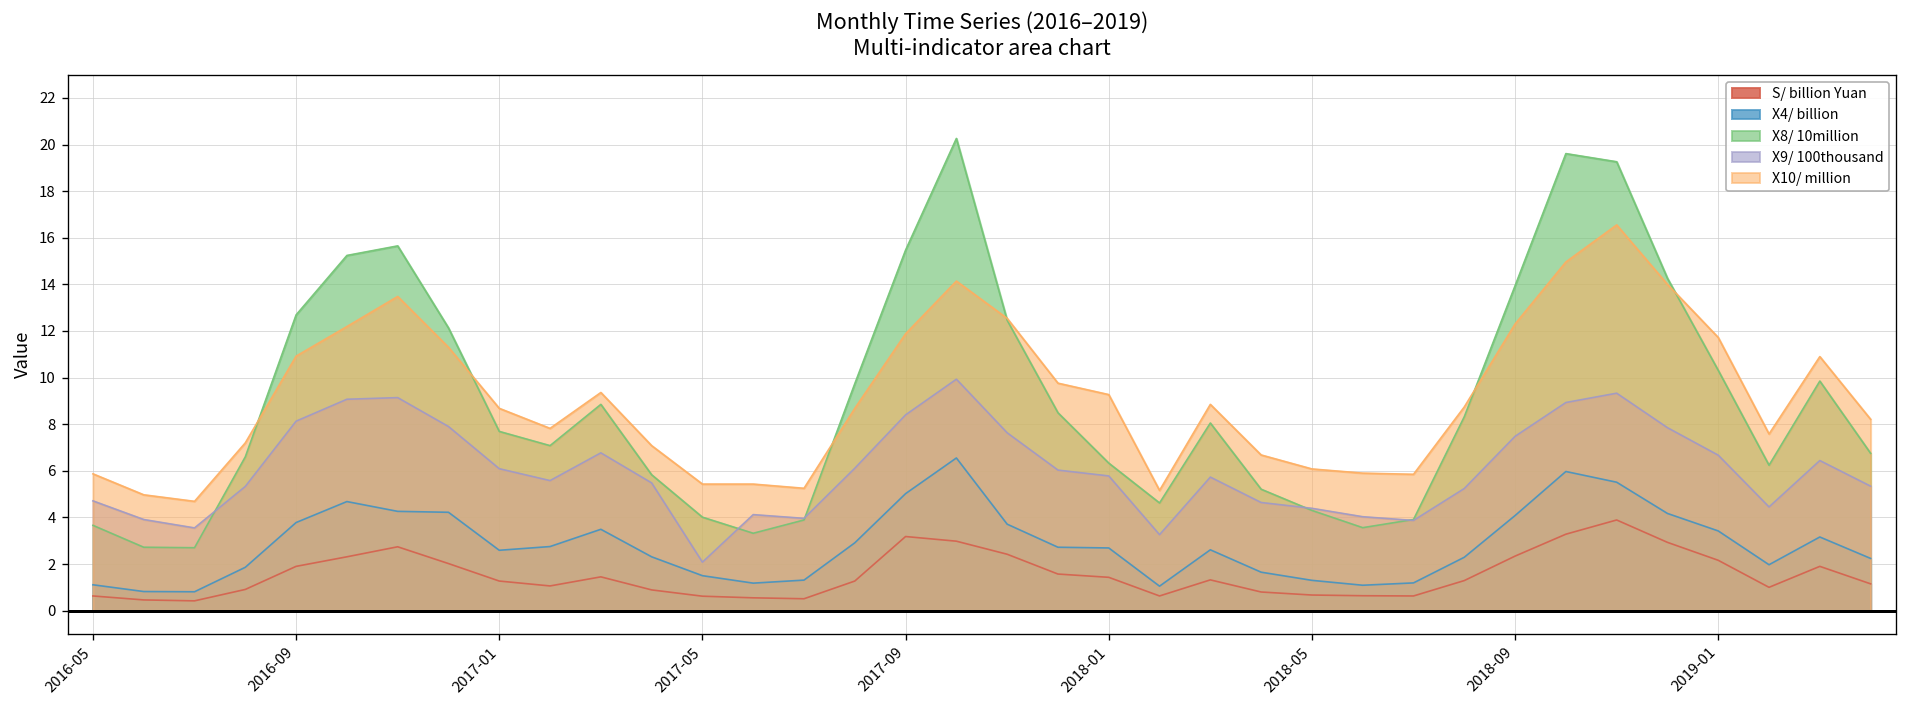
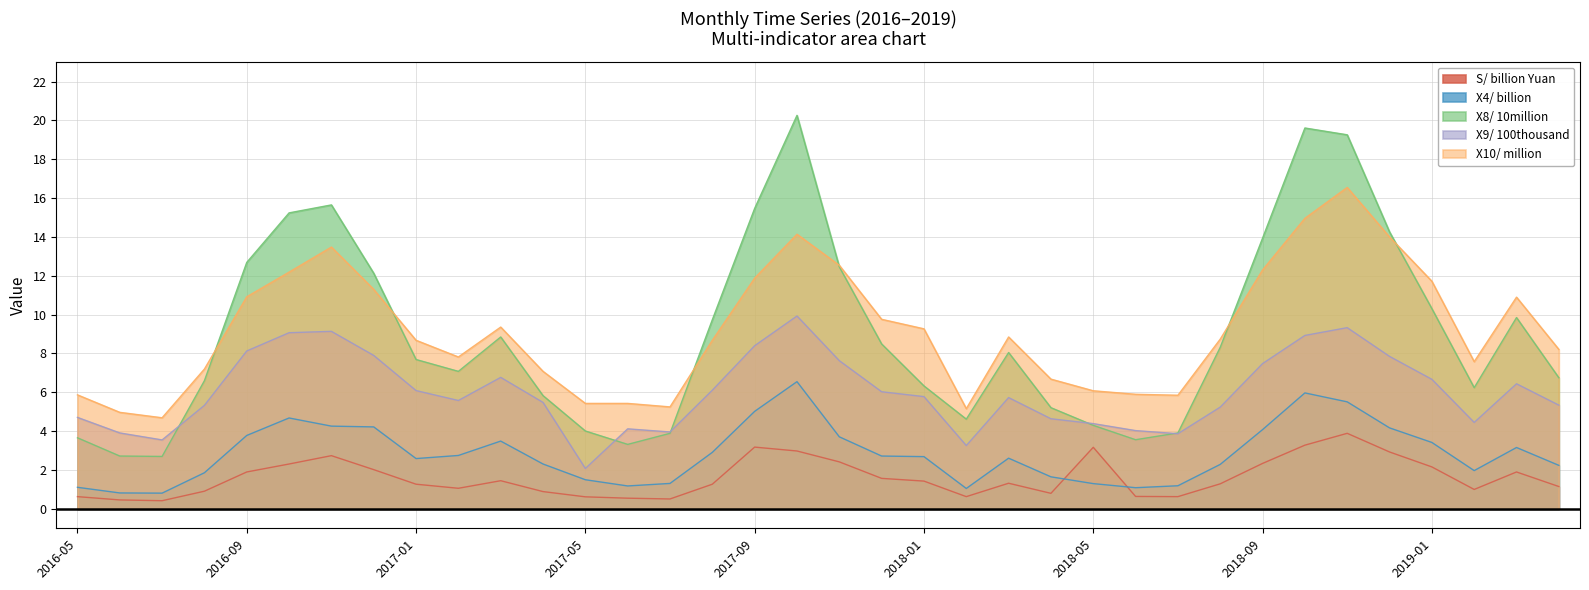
S/ billion Yuan, 2018-05: 0.7 -> 3.2
